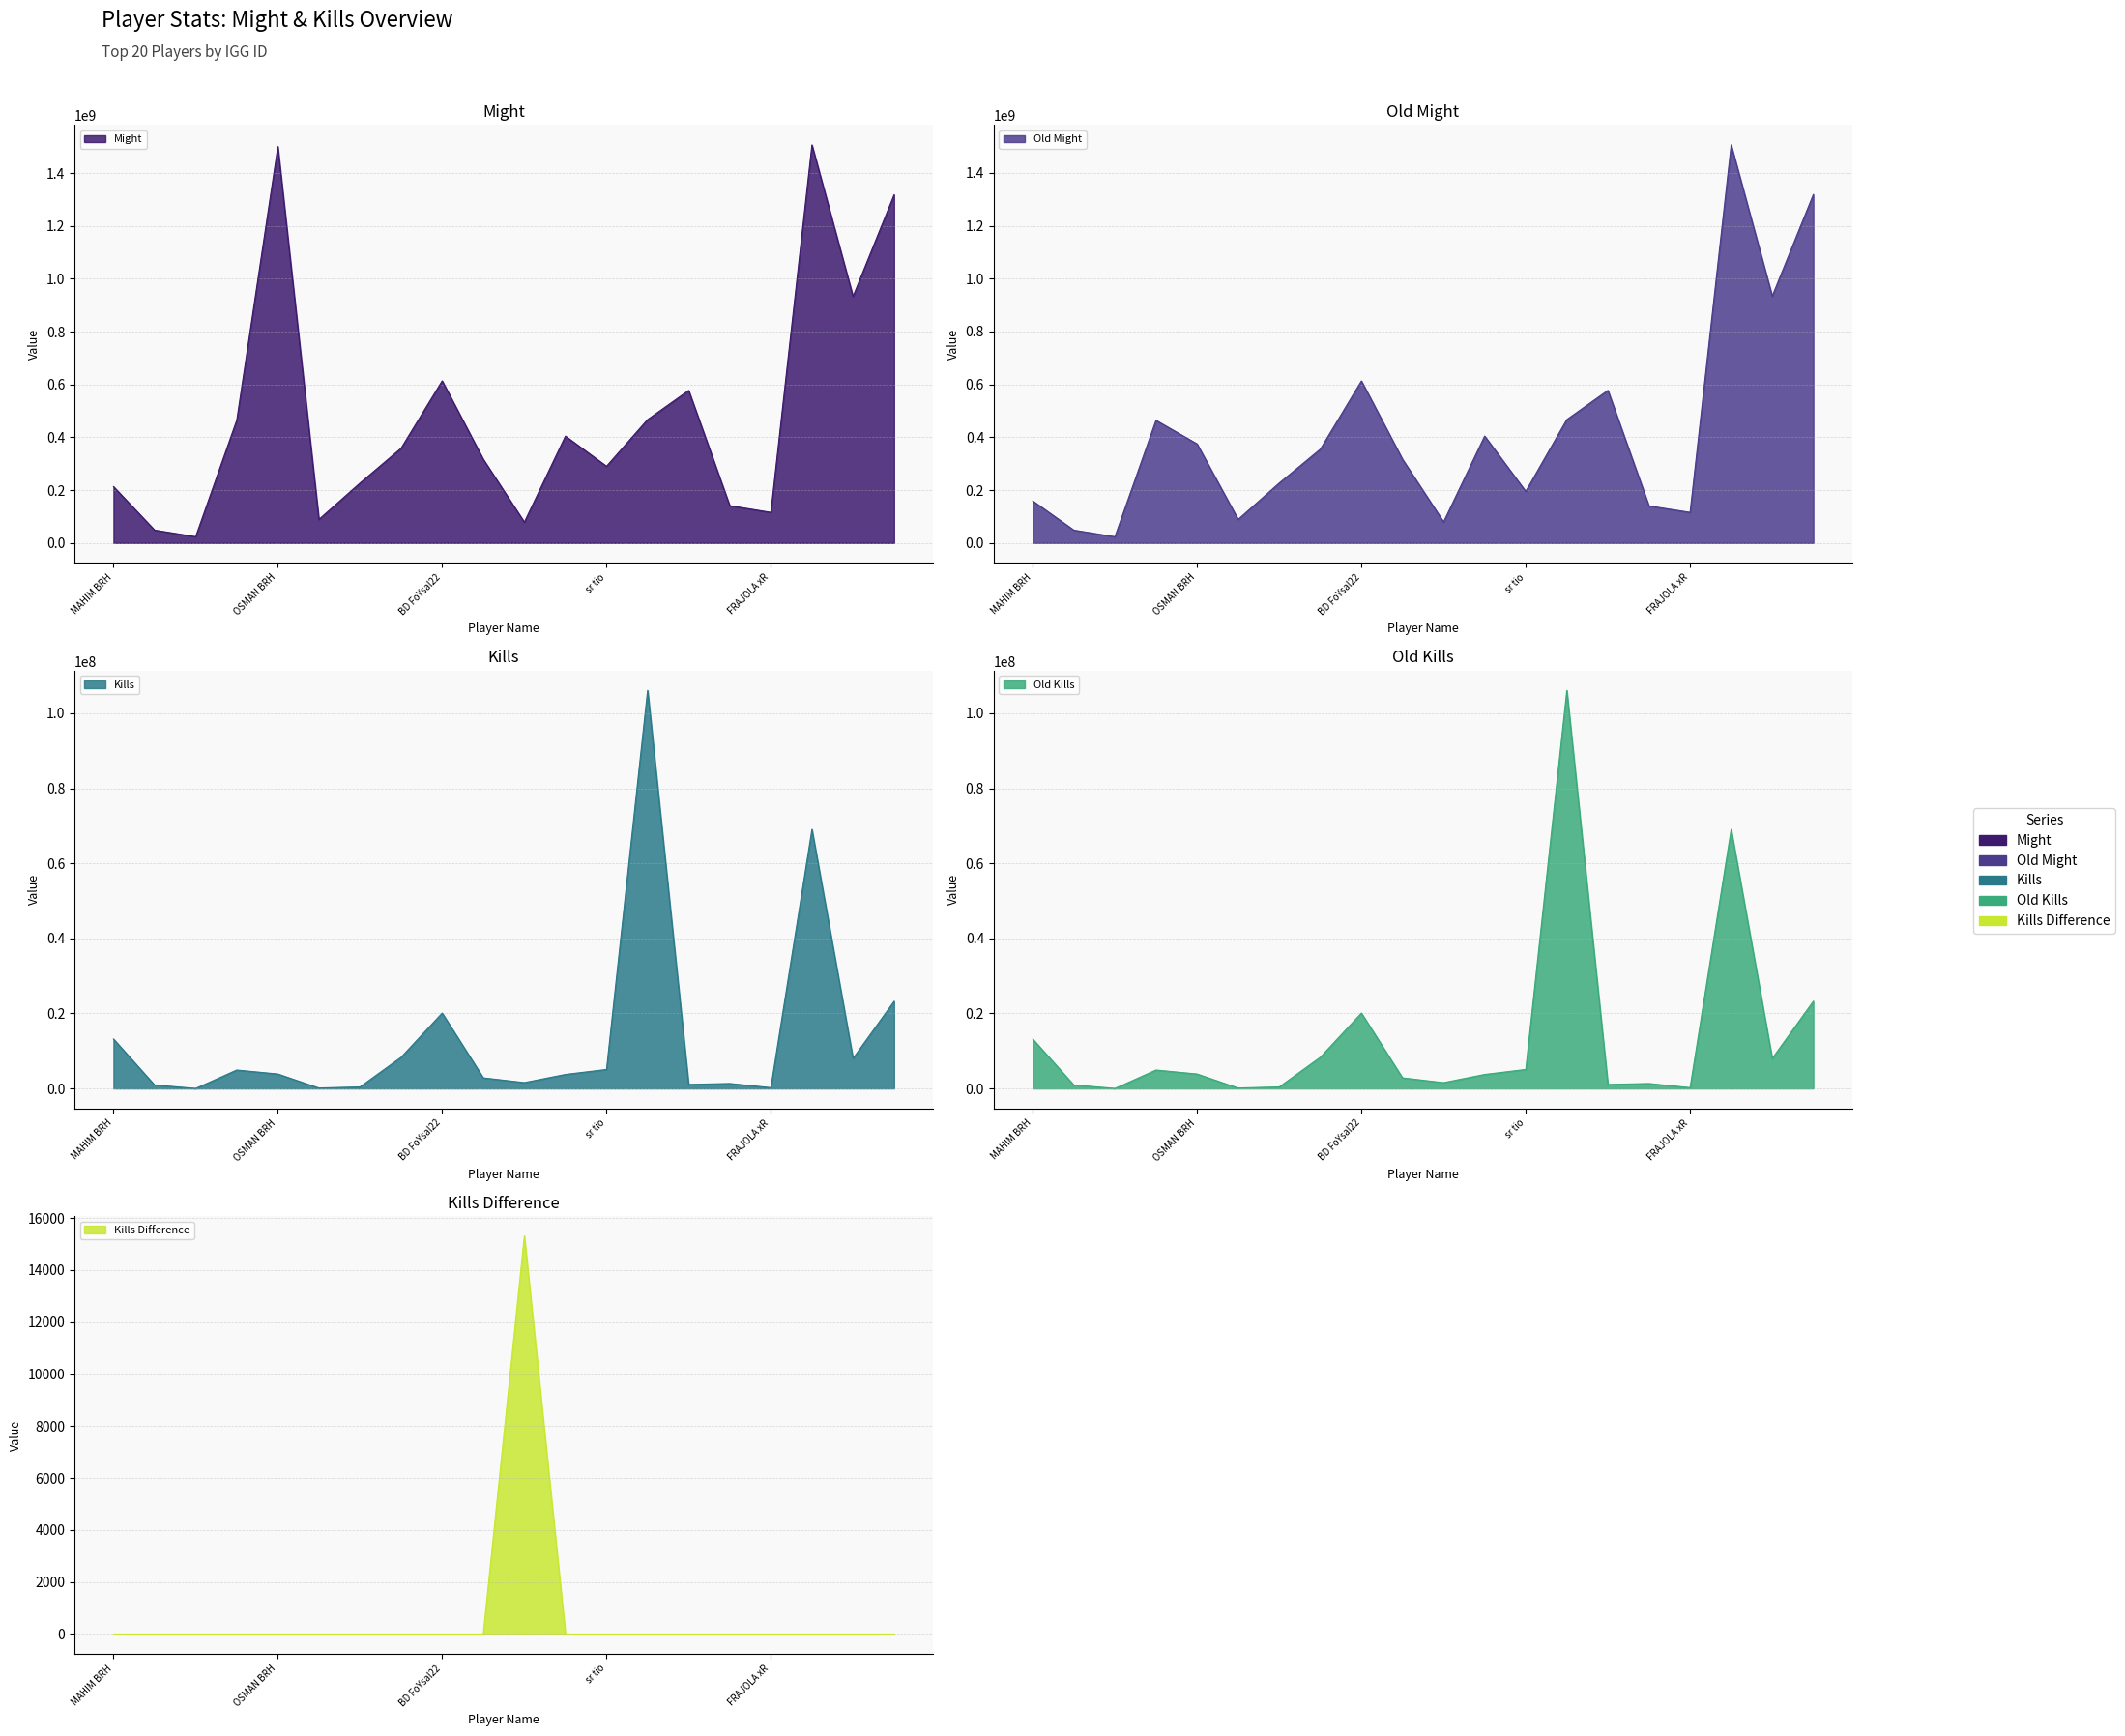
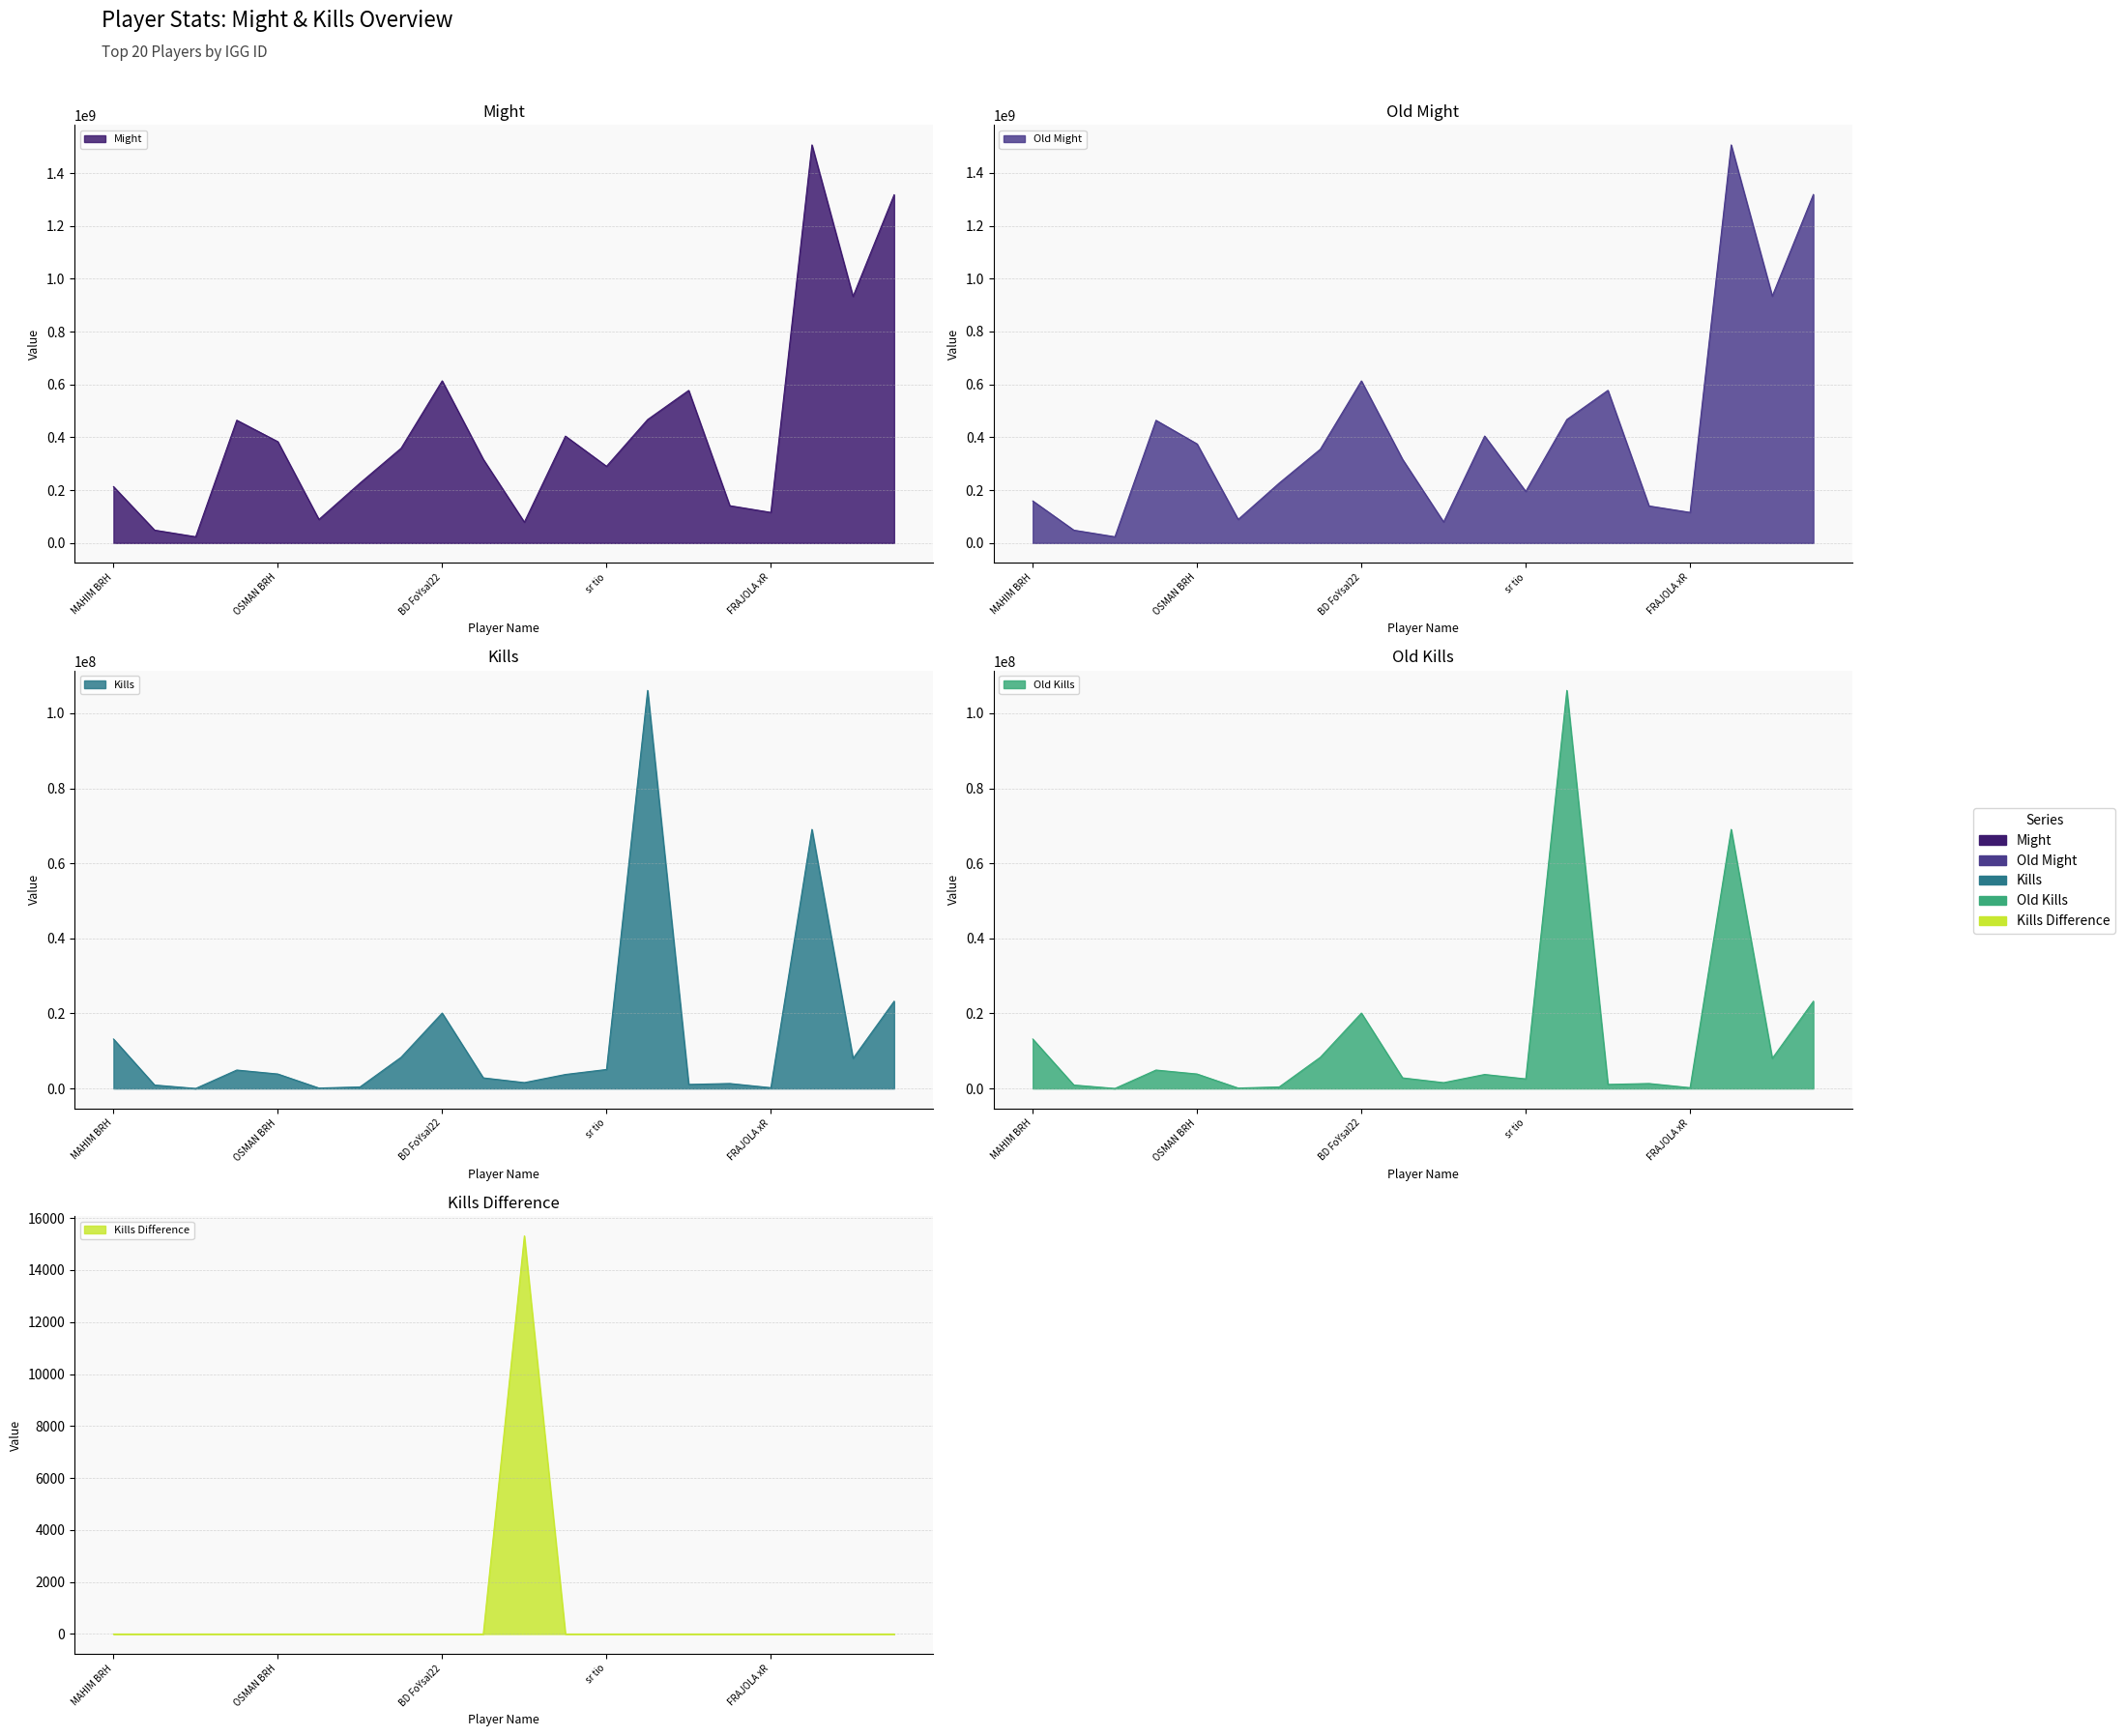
Might, OSMAN BRH: 1500000000 -> 380000000
Old Kills, sr tio: 5000000 -> 3000000
